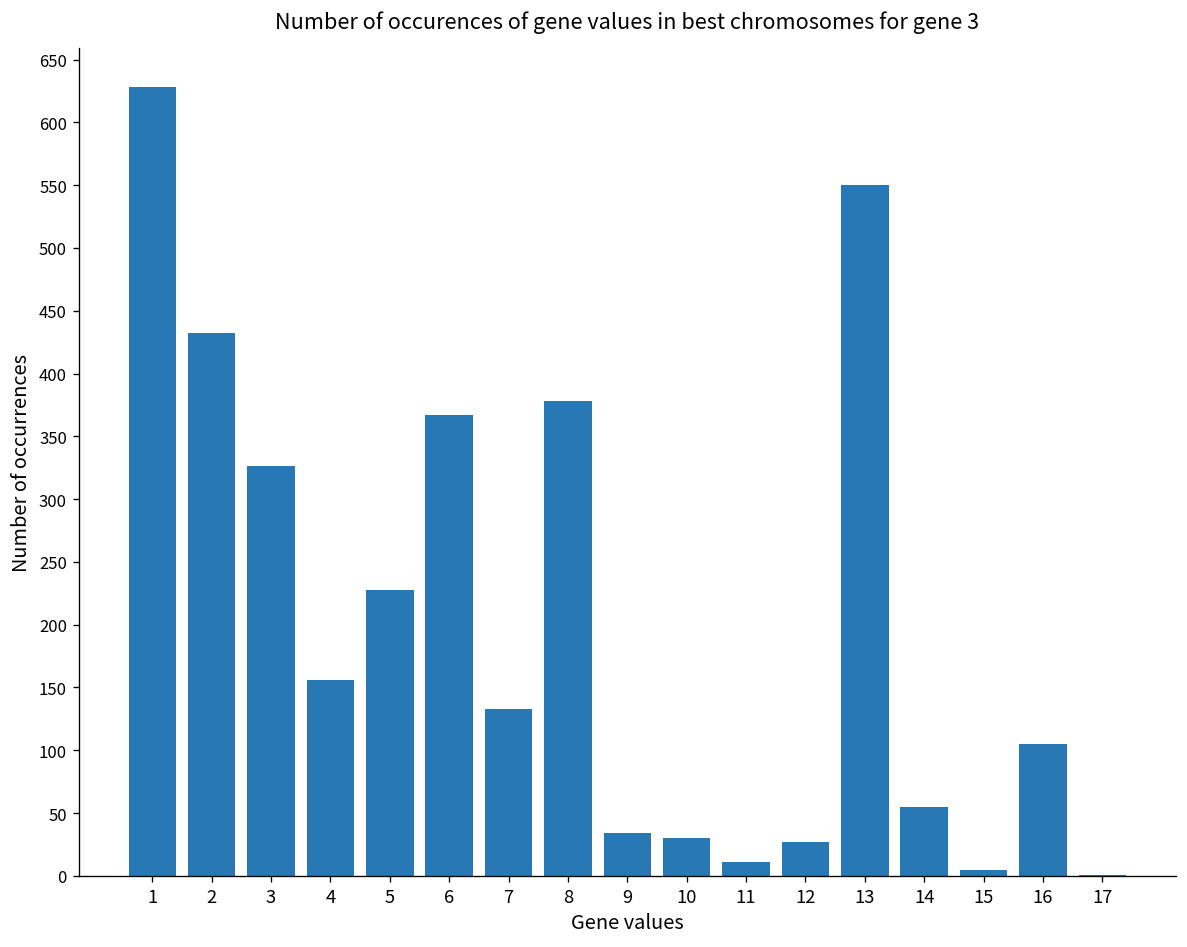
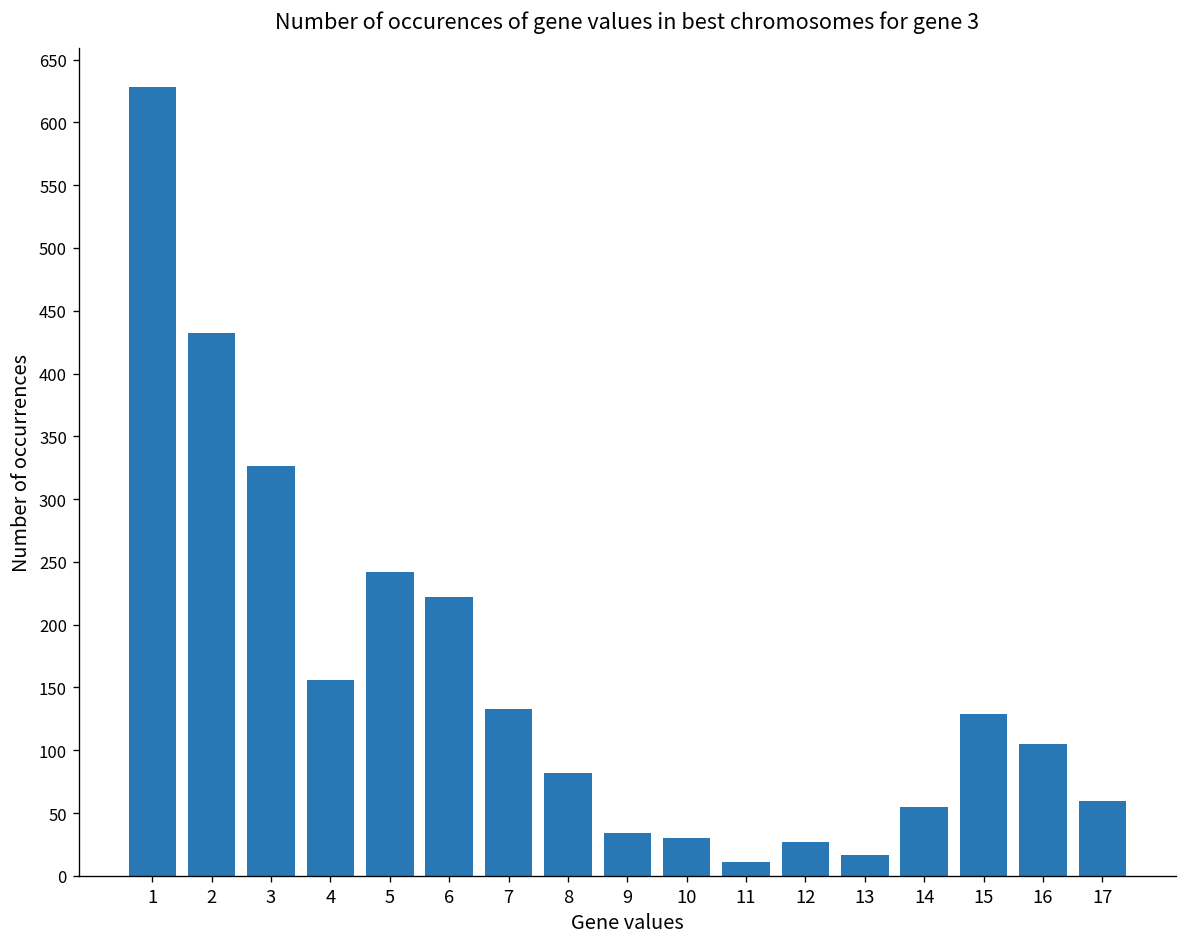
5: 228 -> 242
6: 367 -> 222
8: 378 -> 82
13: 550 -> 17
15: 5 -> 129
17: 1 -> 60
